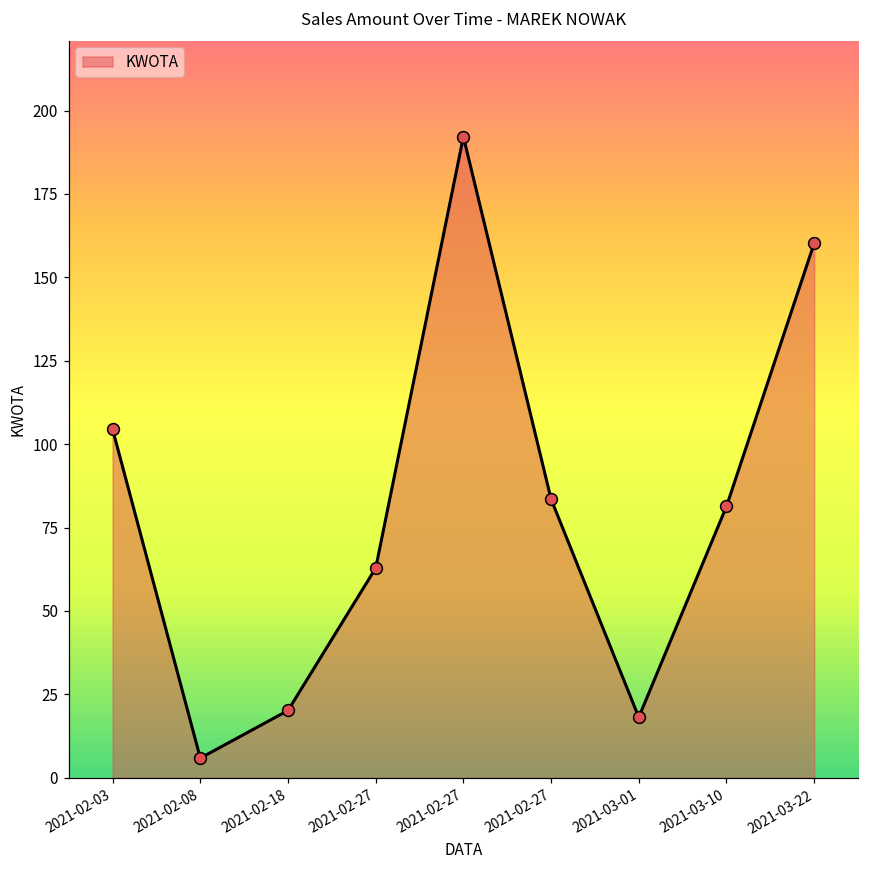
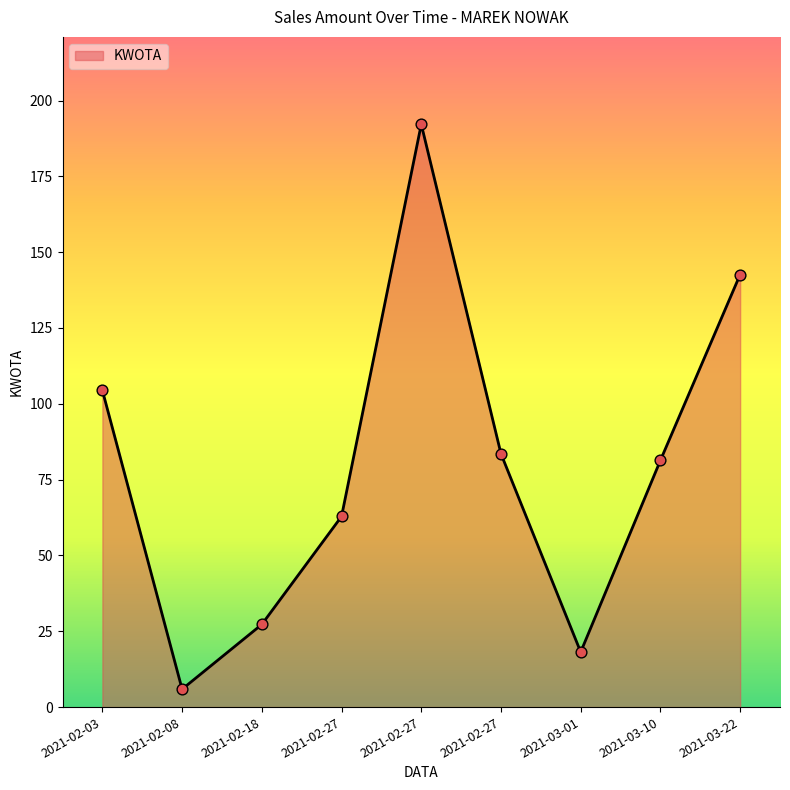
2021-02-18: 20 -> 27
2021-03-22: 160 -> 143
